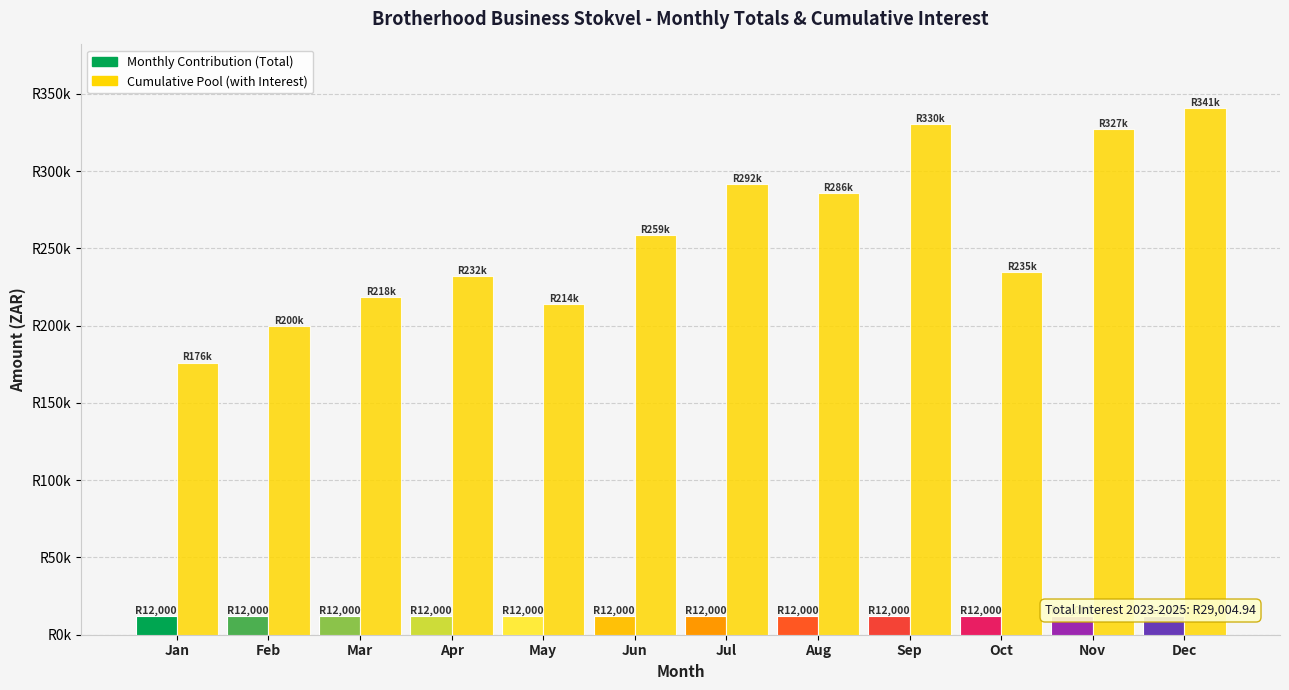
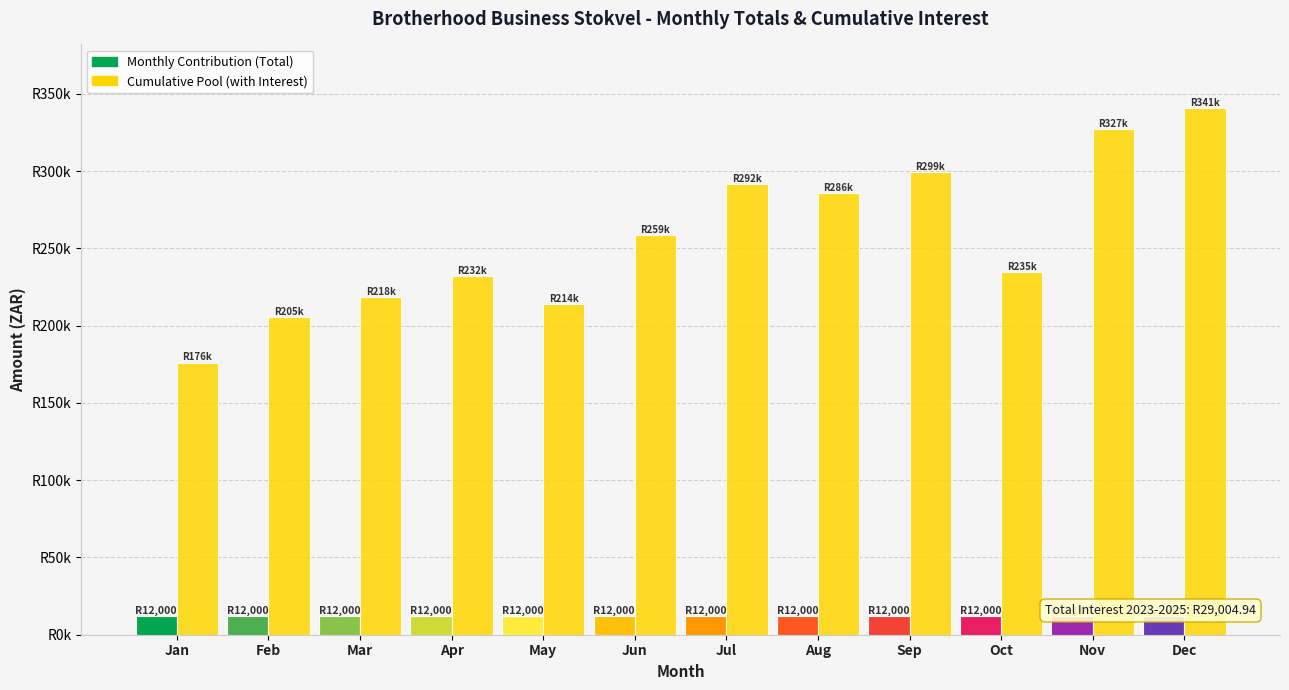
Cumulative Pool (with Interest), Feb: 200k -> 205k
Cumulative Pool (with Interest), Sep: 330k -> 299k
